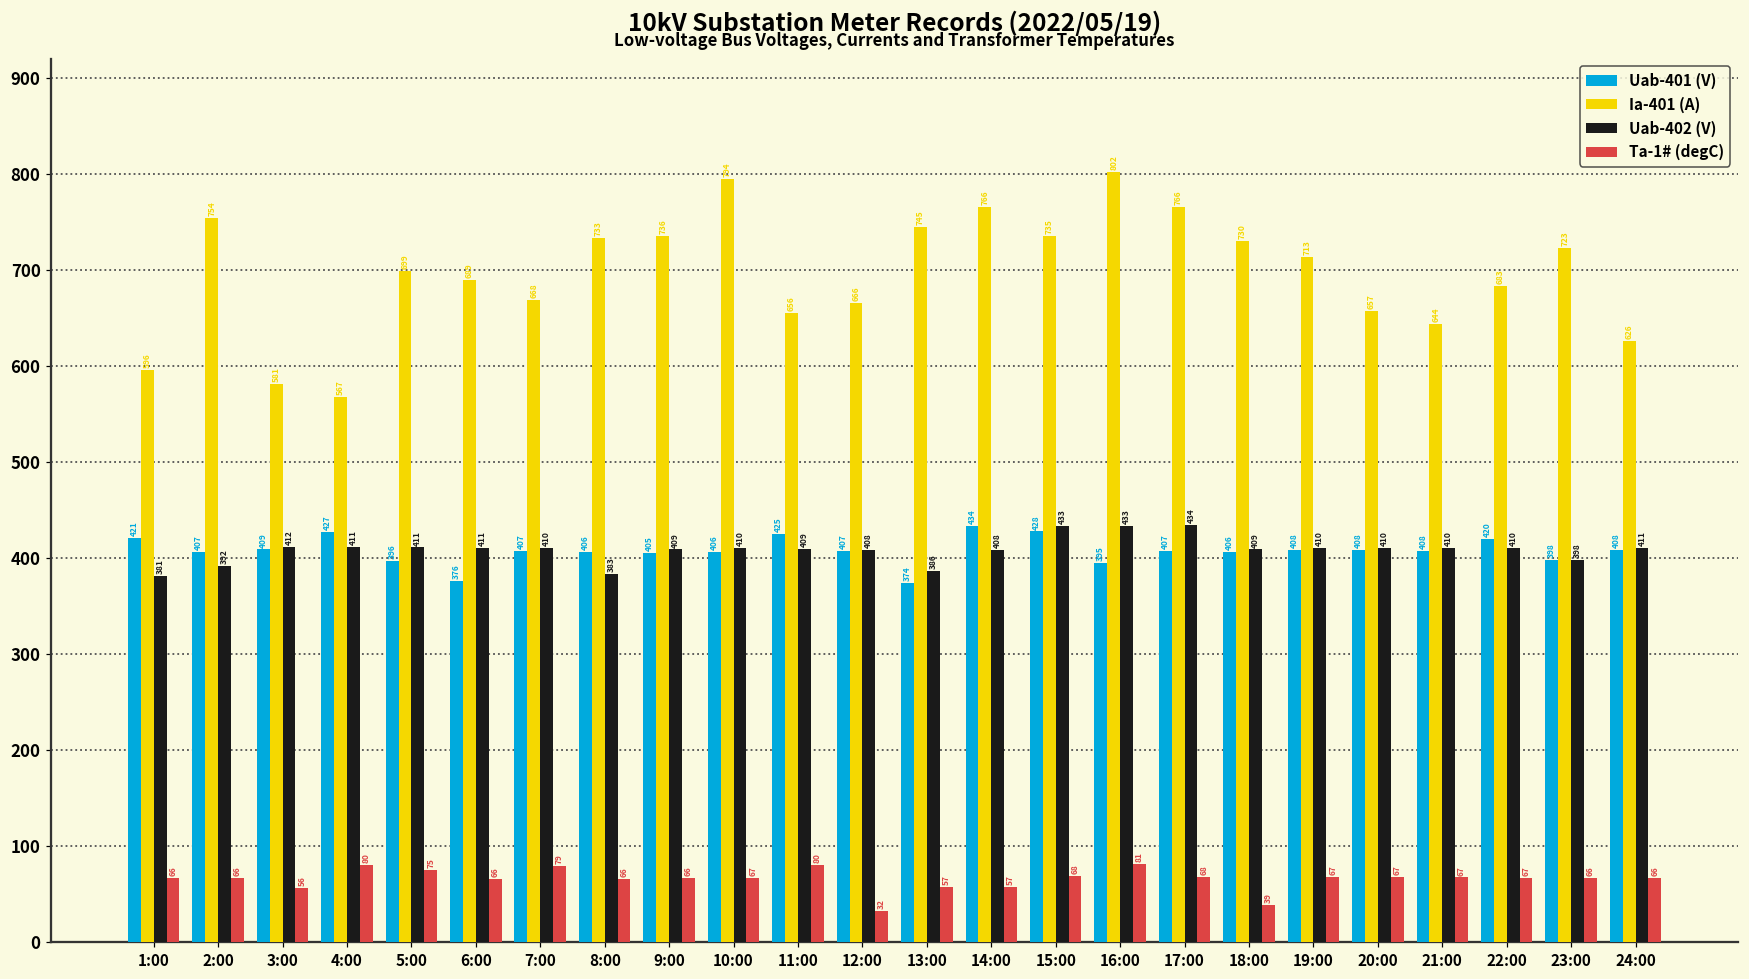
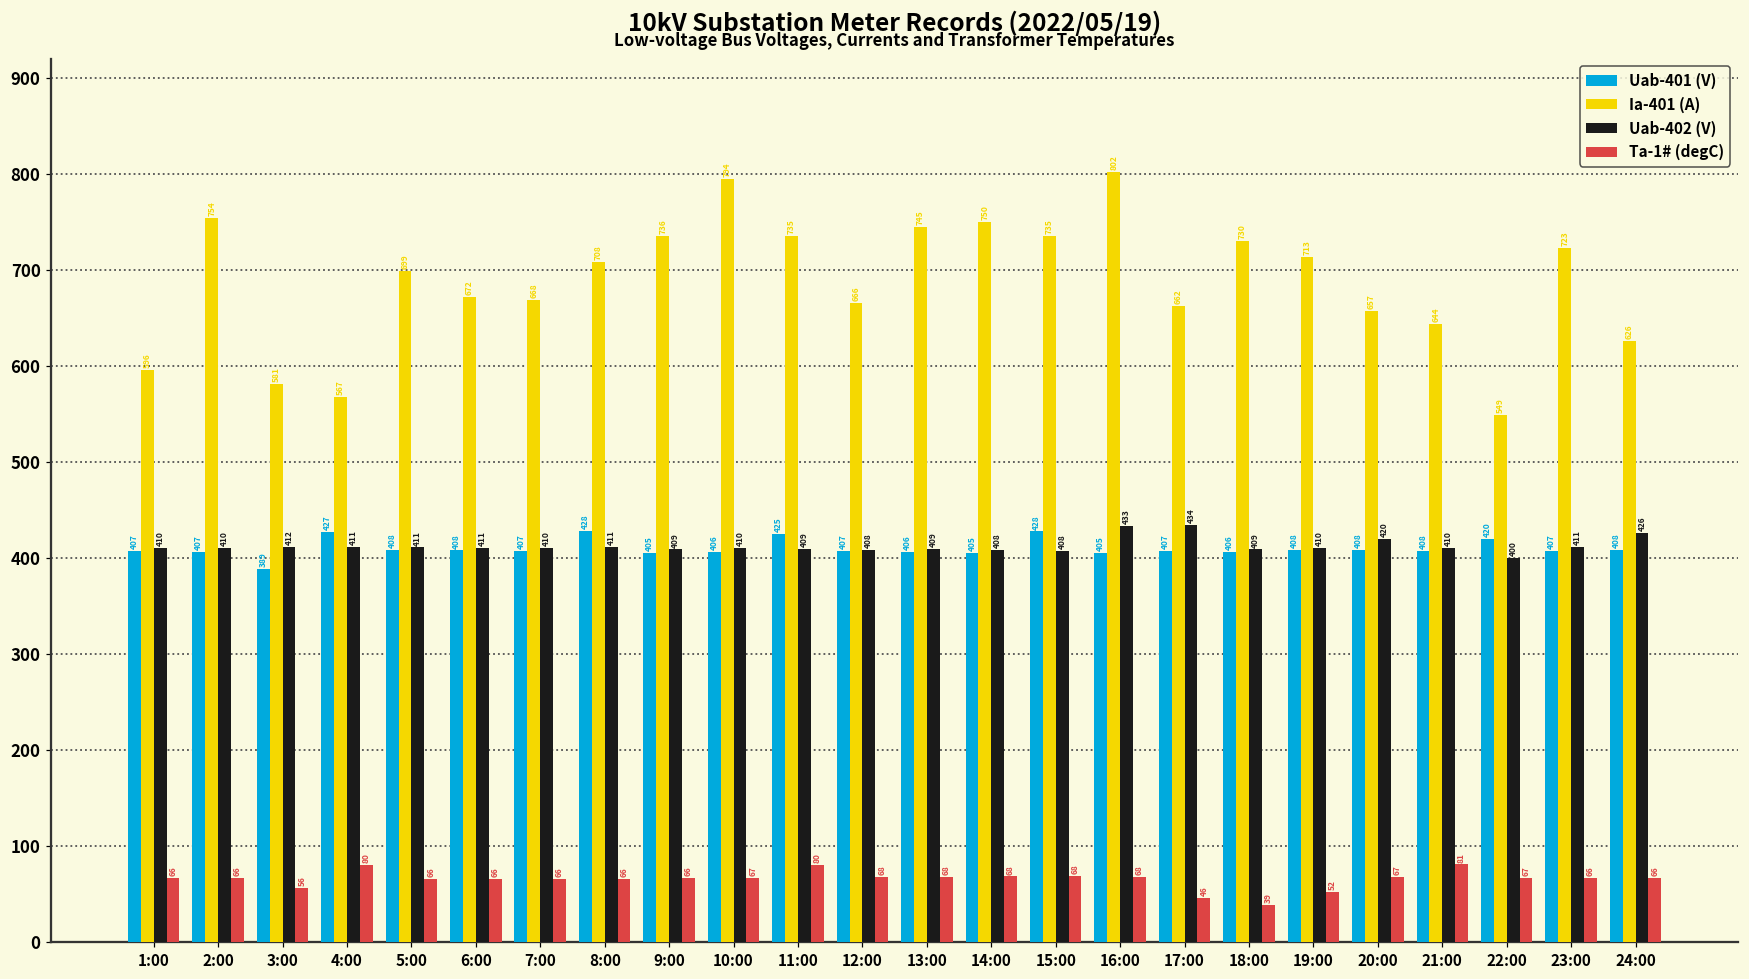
Uab-401 (V), 1:00: 421 -> 407
Uab-402 (V), 1:00: 381 -> 410
Uab-402 (V), 2:00: 392 -> 410
Uab-401 (V), 3:00: 409 -> 389
Uab-401 (V), 5:00: 396 -> 408
Ta-1# (degC), 5:00: 75 -> 66
Uab-401 (V), 6:00: 376 -> 408
Ia-401 (A), 6:00: 689 -> 672
Ta-1# (degC), 7:00: 79 -> 66
Uab-401 (V), 8:00: 406 -> 428
Ia-401 (A), 8:00: 733 -> 708
Uab-402 (V), 8:00: 383 -> 411
Ia-401 (A), 11:00: 656 -> 735
Ta-1# (degC), 12:00: 32 -> 68
Uab-401 (V), 13:00: 374 -> 406
Uab-402 (V), 13:00: 386 -> 409
Ta-1# (degC), 13:00: 57 -> 68
Uab-401 (V), 14:00: 434 -> 405
Ia-401 (A), 14:00: 766 -> 750
Ta-1# (degC), 14:00: 57 -> 68
Uab-402 (V), 15:00: 433 -> 408
Uab-401 (V), 16:00: 395 -> 405
Ta-1# (degC), 16:00: 81 -> 68
Ia-401 (A), 17:00: 766 -> 662
Ta-1# (degC), 17:00: 68 -> 46
Ta-1# (degC), 19:00: 67 -> 52
Uab-402 (V), 20:00: 410 -> 420
Ta-1# (degC), 21:00: 67 -> 81
Ia-401 (A), 22:00: 683 -> 549
Uab-402 (V), 22:00: 410 -> 400
Uab-401 (V), 23:00: 398 -> 407
Uab-402 (V), 23:00: 398 -> 411
Uab-402 (V), 24:00: 411 -> 426
